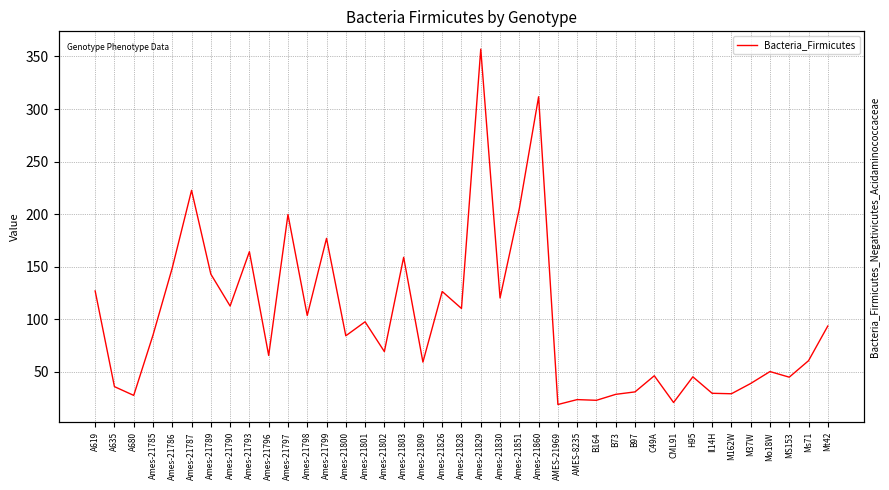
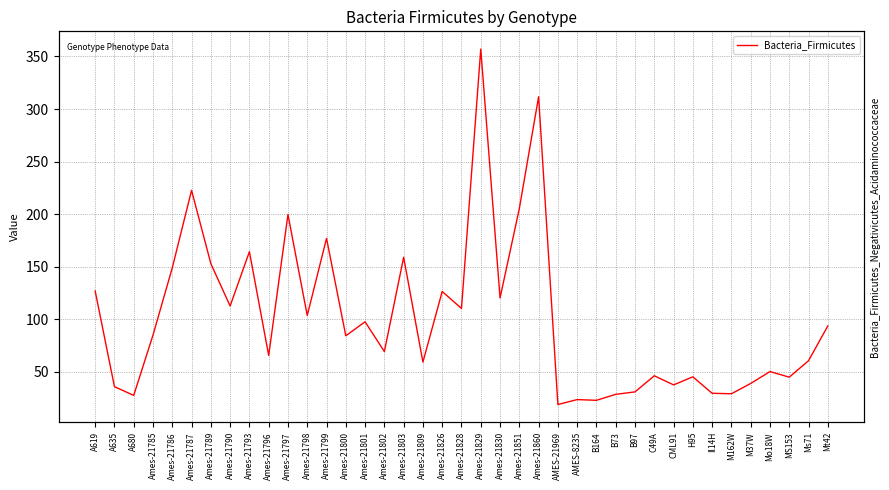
Ames-21789: 143 -> 153
CML91: 21 -> 38
